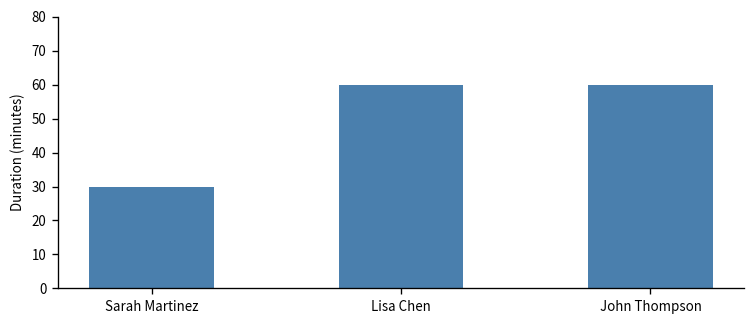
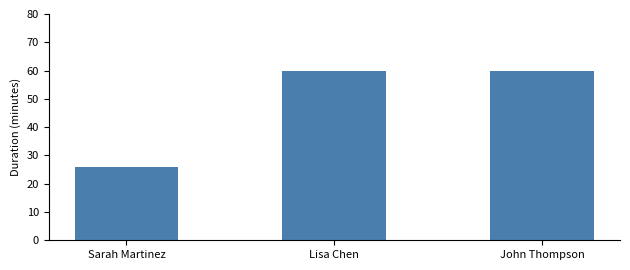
Sarah Martinez: 30 -> 26
